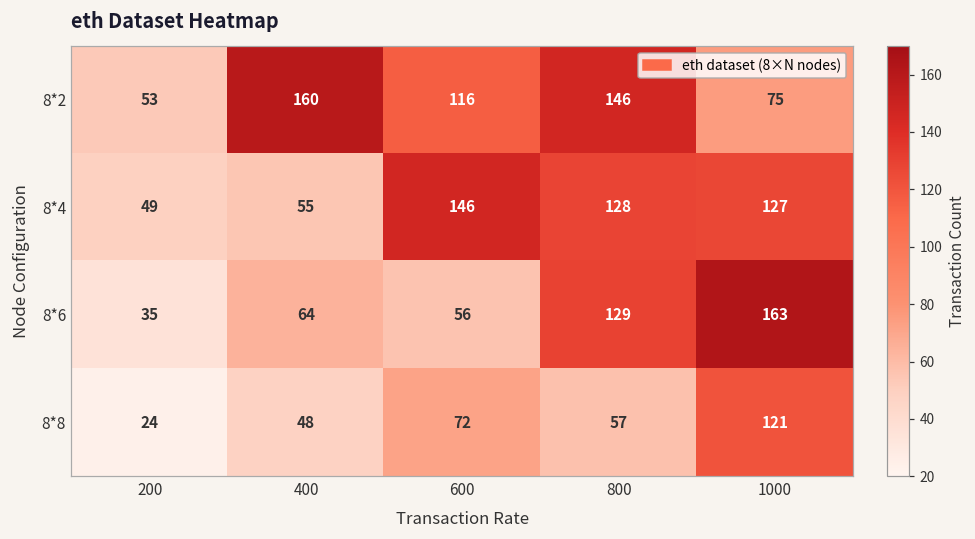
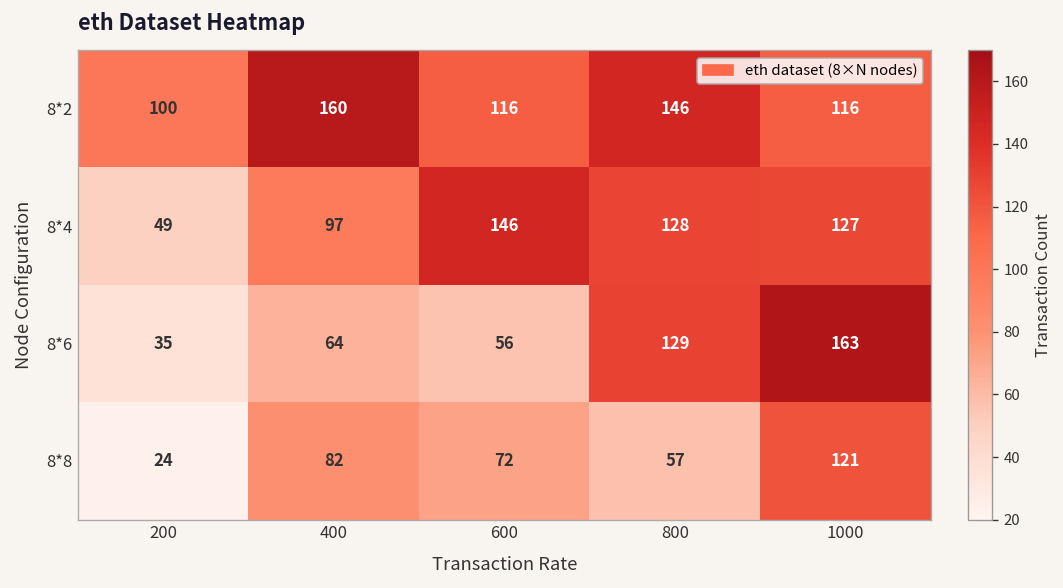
8*2, 200: 53 -> 100
8*2, 1000: 75 -> 116
8*4, 400: 55 -> 97
8*8, 400: 48 -> 82
